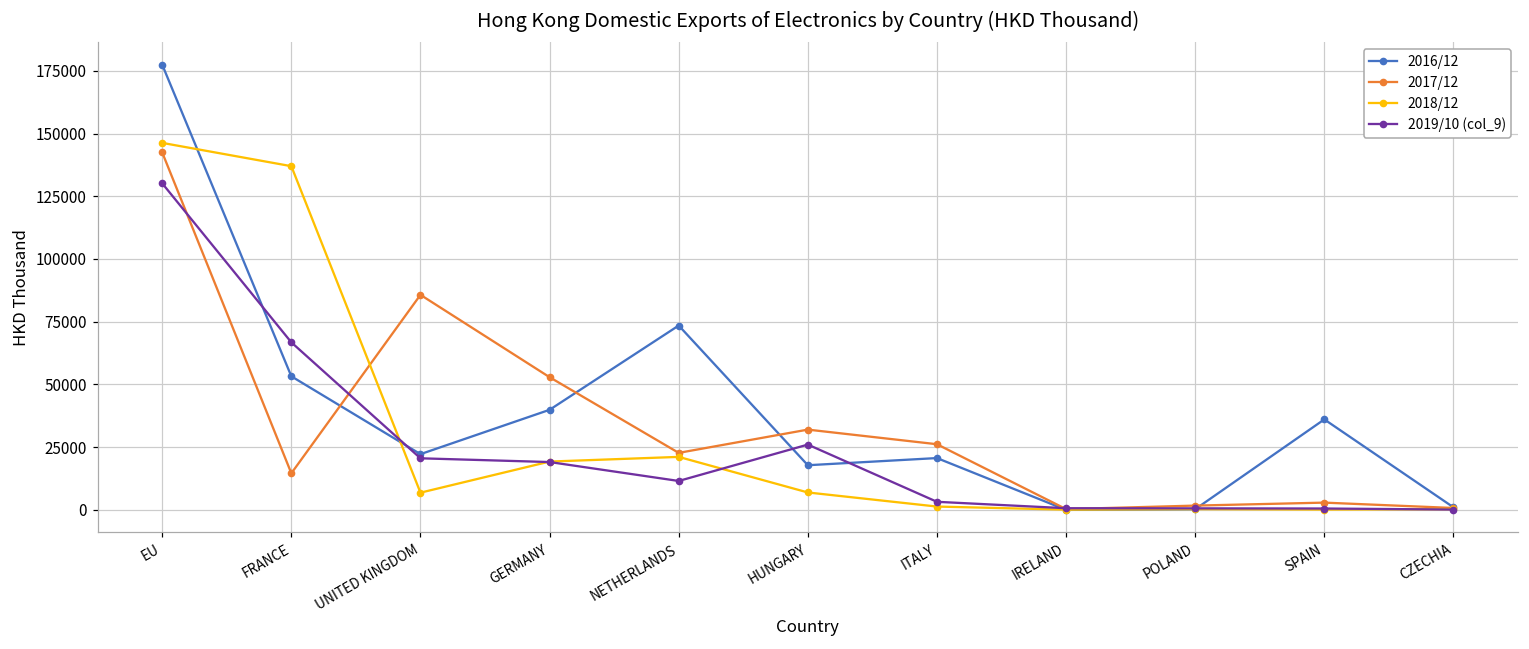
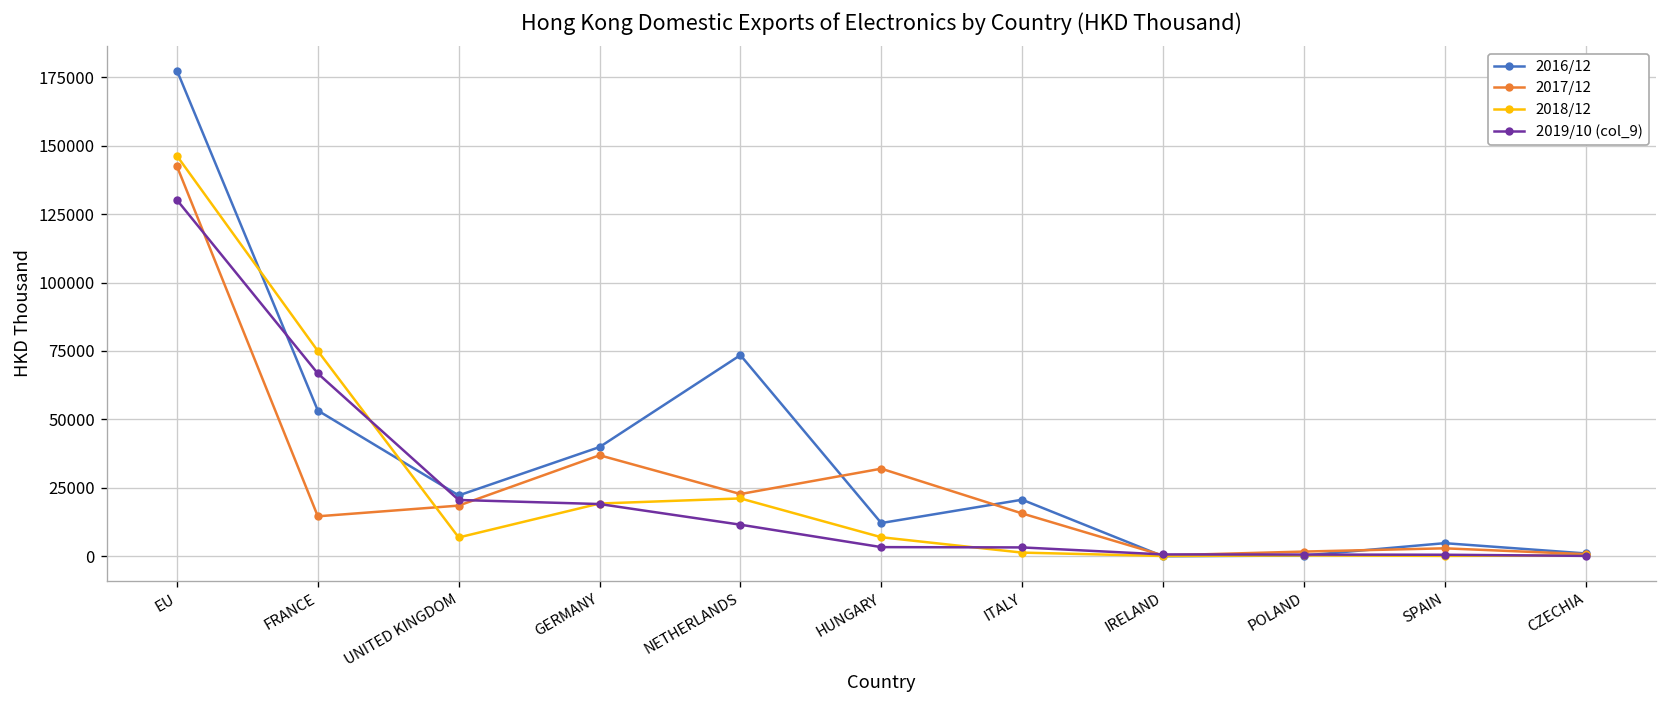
2018/12, FRANCE: 137000 -> 75000
2017/12, UNITED KINGDOM: 86000 -> 19000
2017/12, GERMANY: 53000 -> 37000
2016/12, HUNGARY: 18000 -> 12000
2019/10 (col_9), HUNGARY: 26000 -> 3000
2017/12, ITALY: 26000 -> 16000
2016/12, SPAIN: 36000 -> 5000
